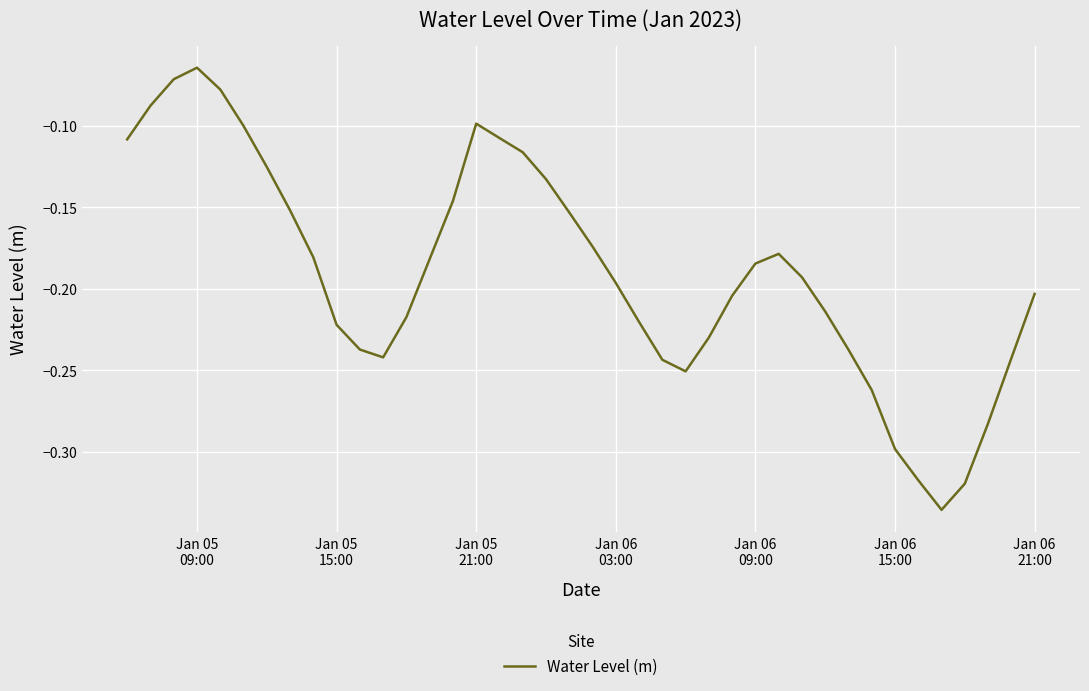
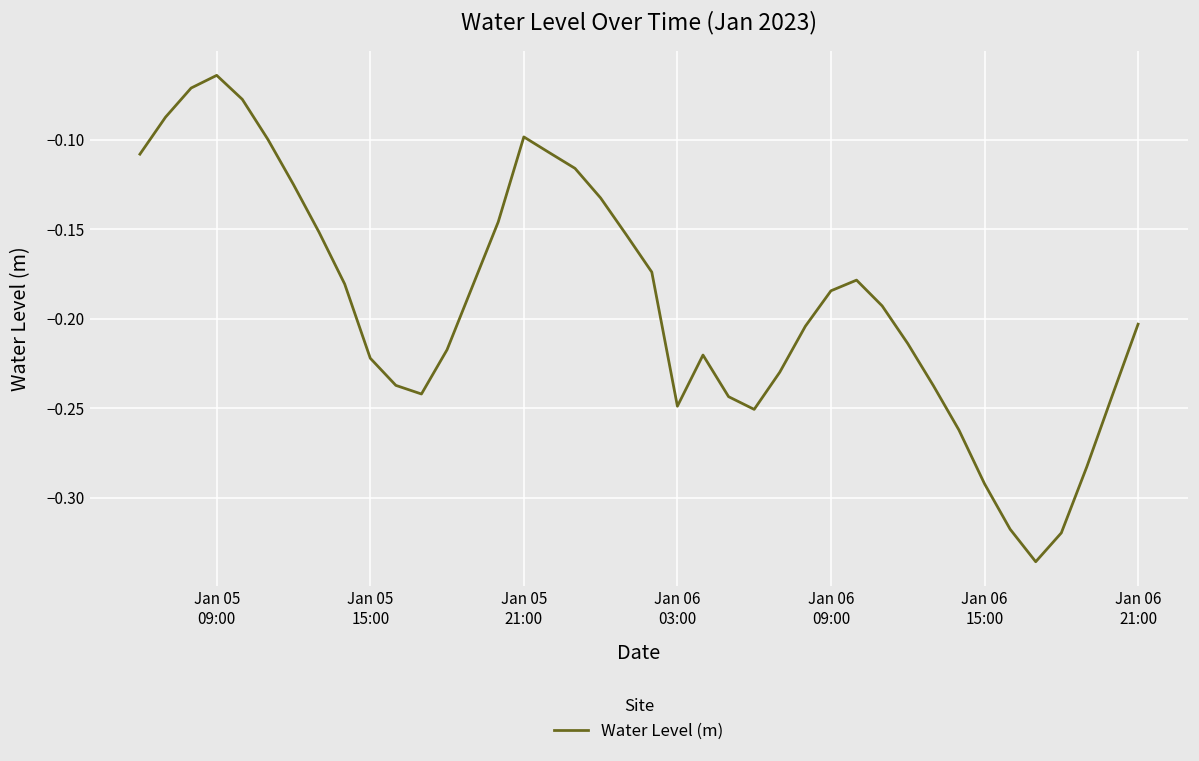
Jan 06 03:00: -0.196 -> -0.249
Jan 06 15:00: -0.298 -> -0.292
